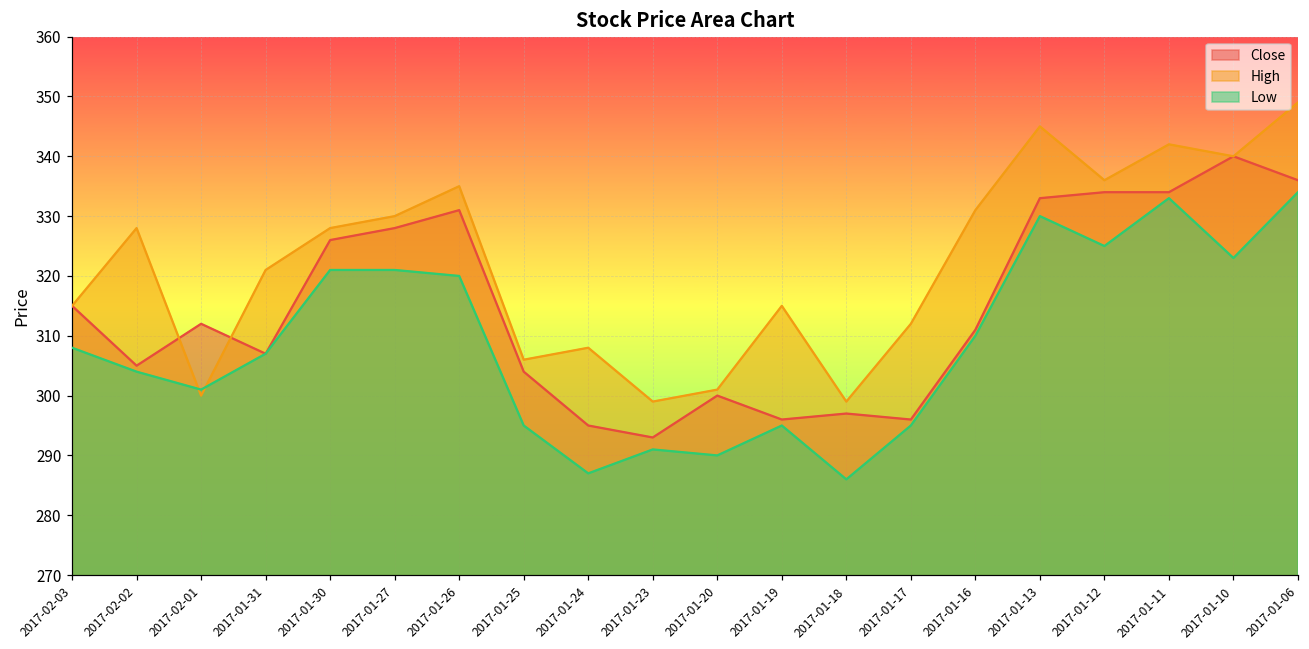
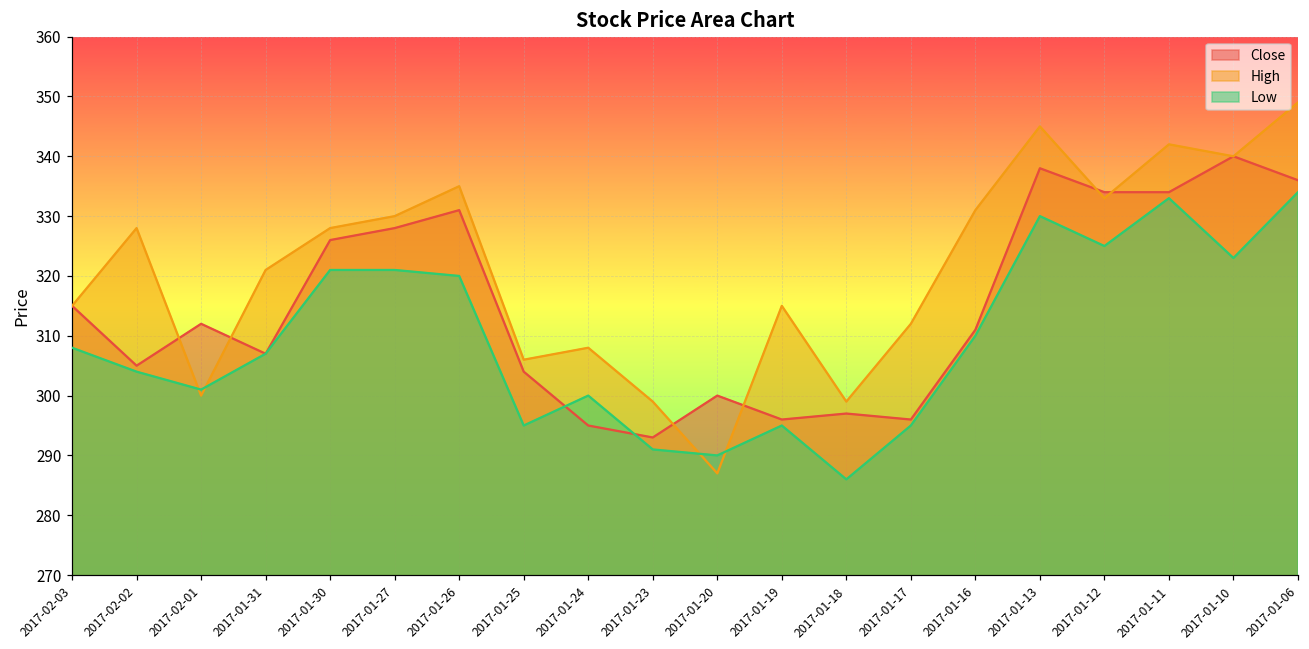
Low, 2017-01-24: 287 -> 300
High, 2017-01-20: 301 -> 287
Close, 2017-01-13: 333 -> 338
High, 2017-01-12: 336 -> 333
